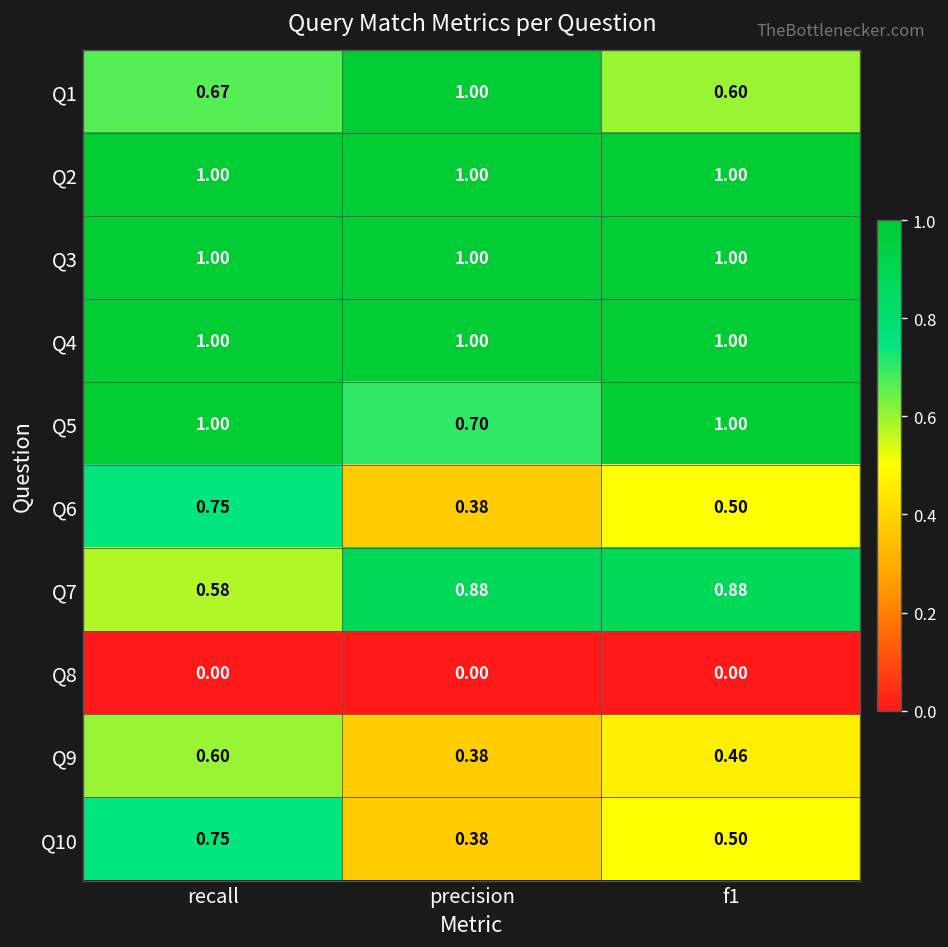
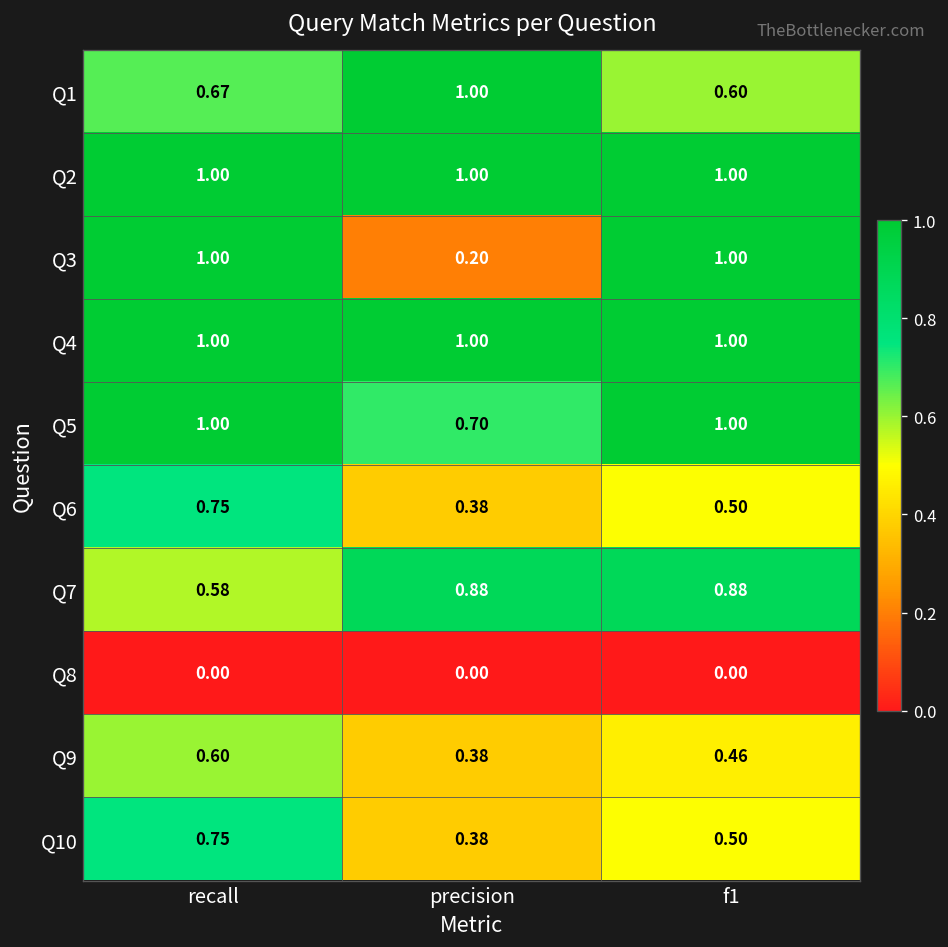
Q3, precision: 1.00 -> 0.20
